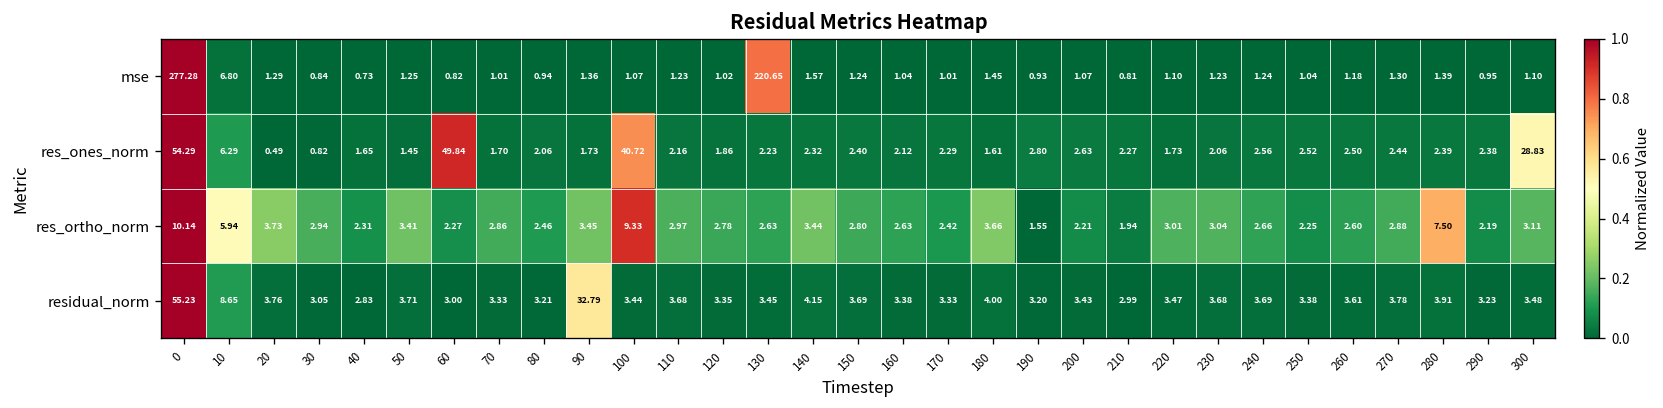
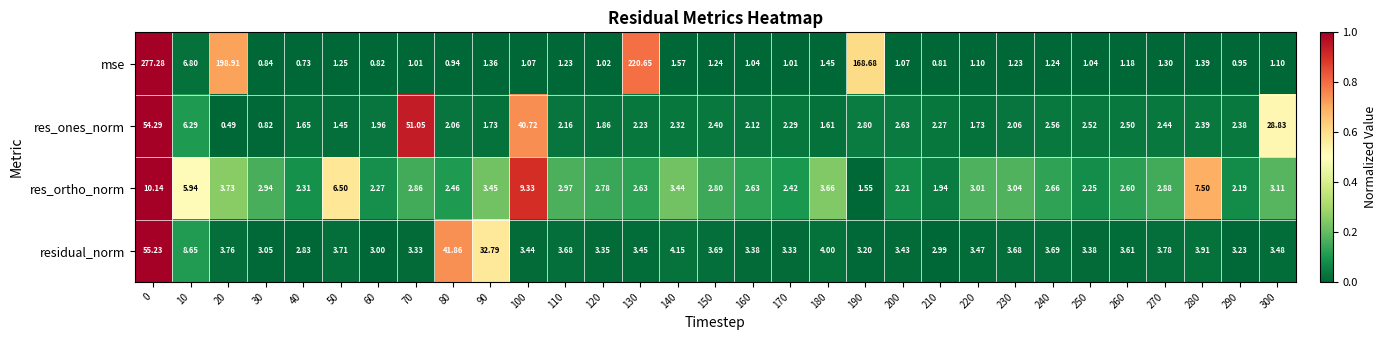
mse, 20: 1.29 -> 198.91
mse, 190: 0.93 -> 168.68
res_ones_norm, 60: 49.84 -> 1.96
res_ones_norm, 70: 1.70 -> 51.05
res_ortho_norm, 50: 3.41 -> 6.50
residual_norm, 80: 3.21 -> 41.86
